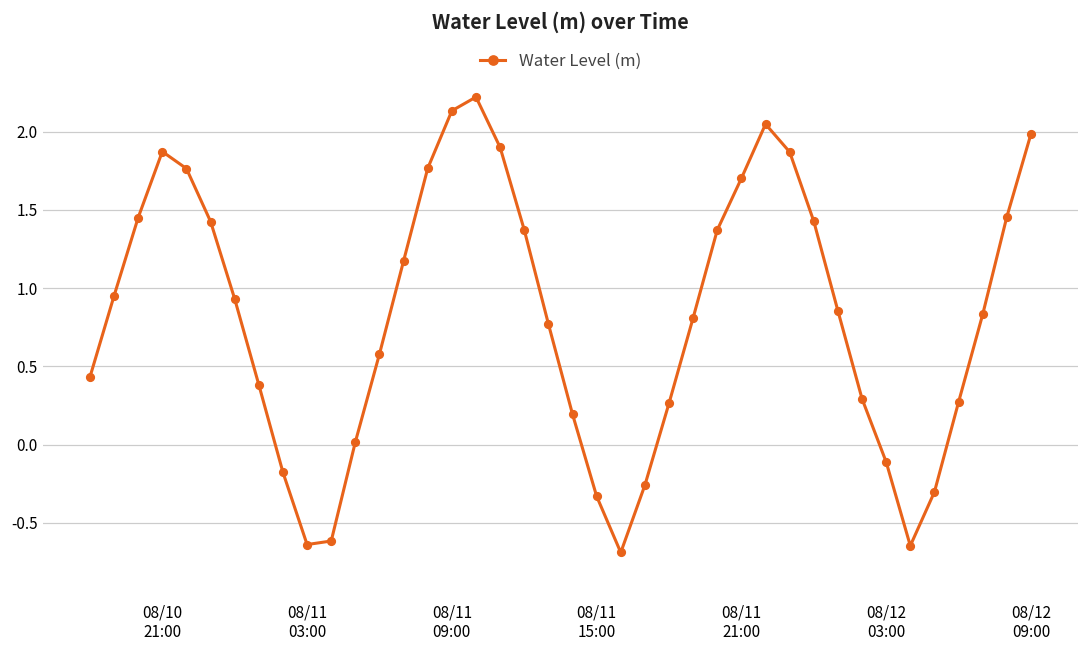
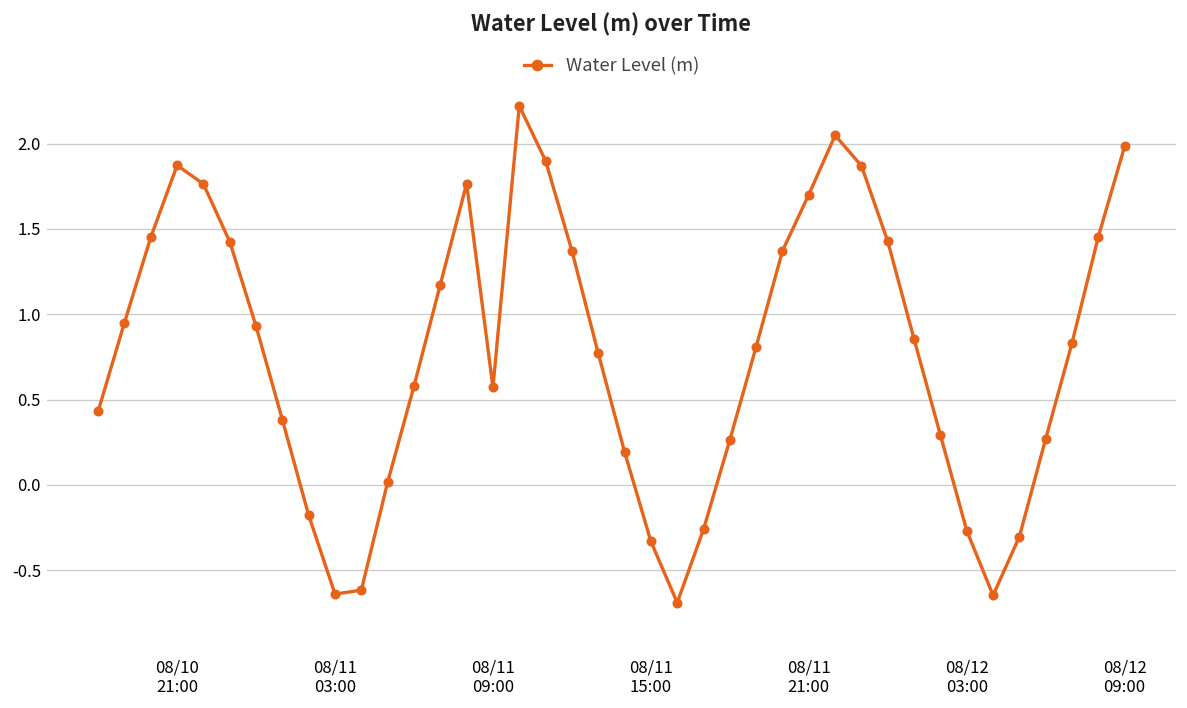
08/11 09:00: 2.13 -> 0.57
08/12 03:00: -0.11 -> -0.27
